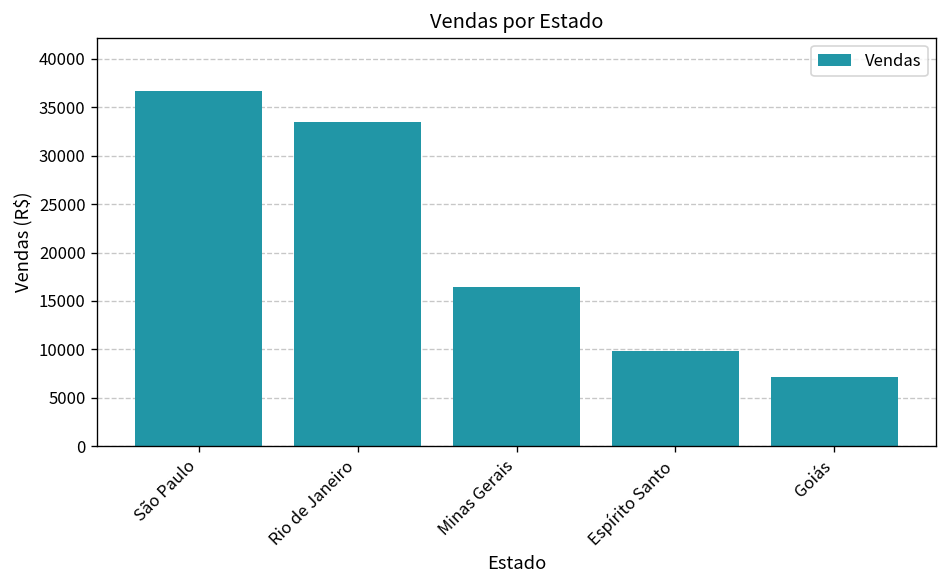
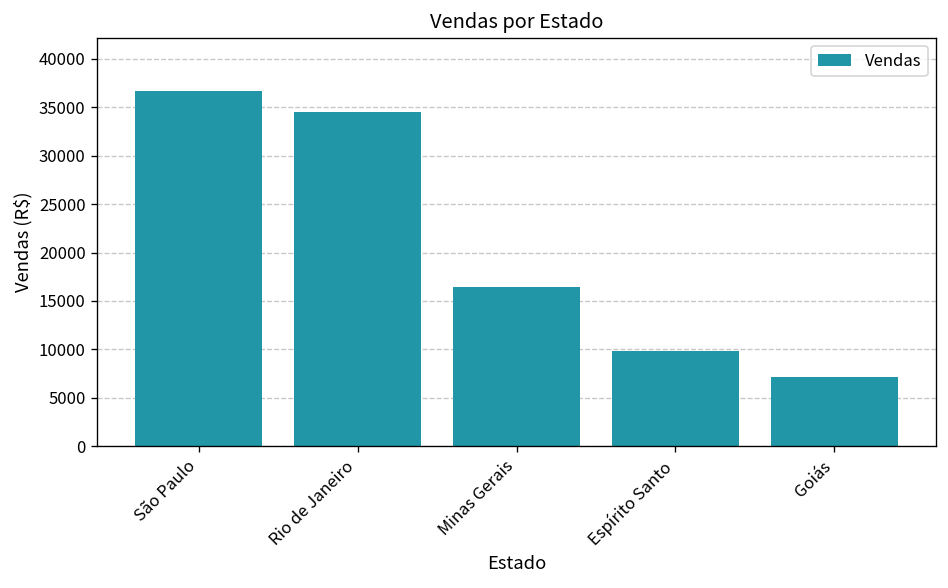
Rio de Janeiro: 33000 -> 35000
